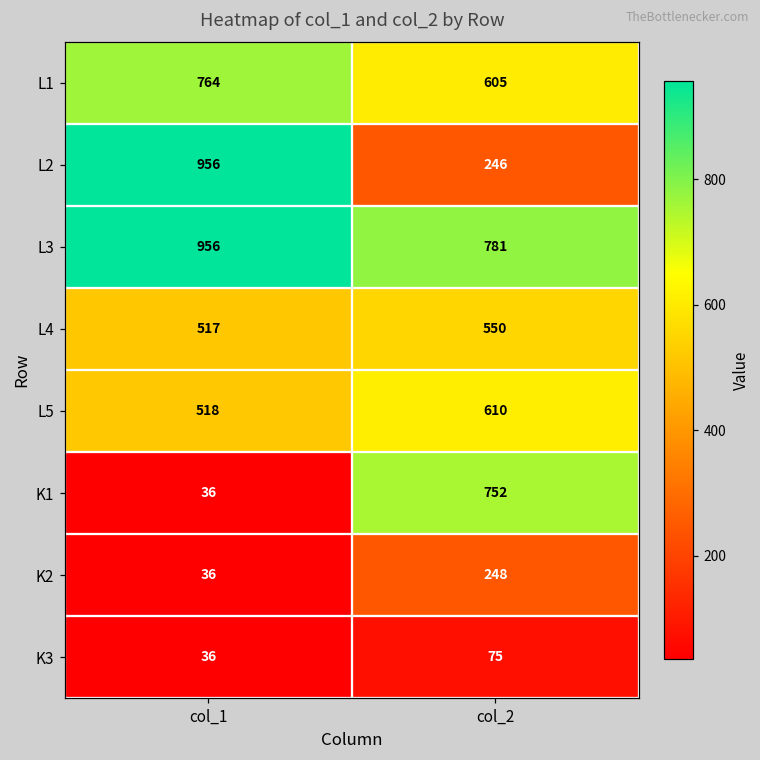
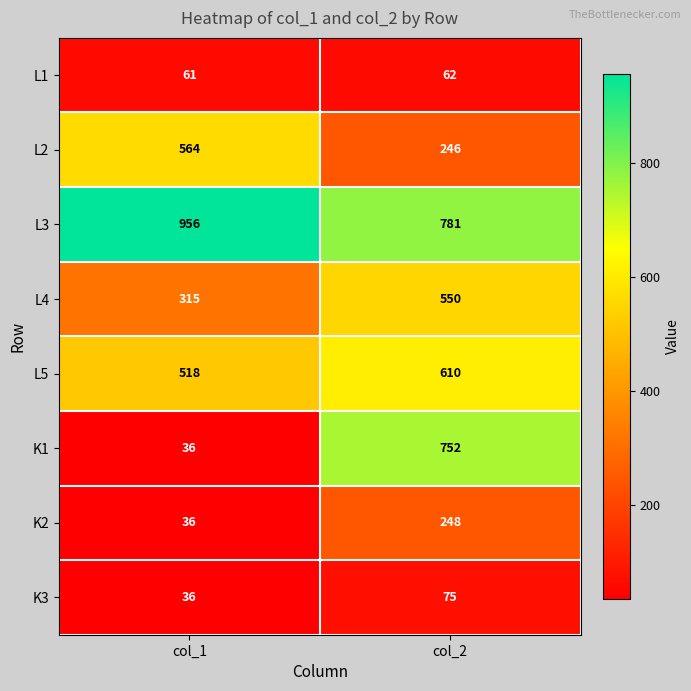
L1, col_1: 764 -> 61
L1, col_2: 605 -> 62
L2, col_1: 956 -> 564
L4, col_1: 517 -> 315
